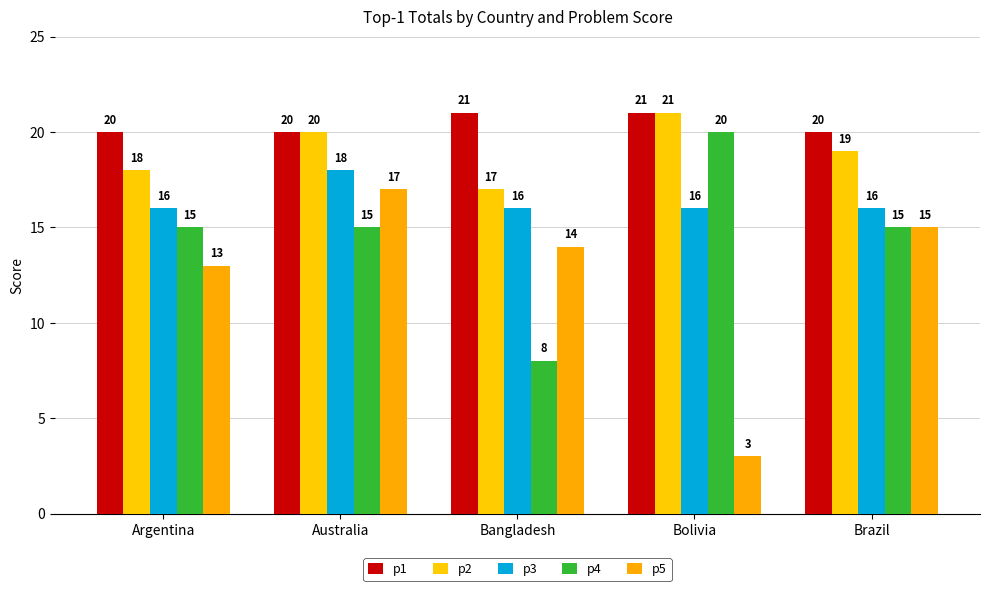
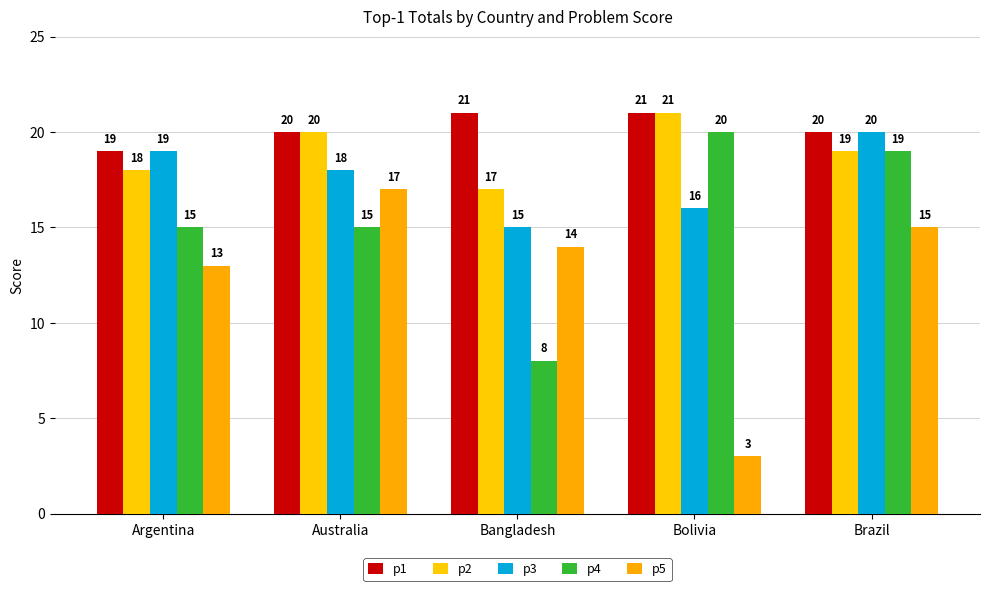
p1, Argentina: 20 -> 19
p3, Argentina: 16 -> 19
p3, Bangladesh: 16 -> 15
p3, Brazil: 16 -> 20
p4, Brazil: 15 -> 19
